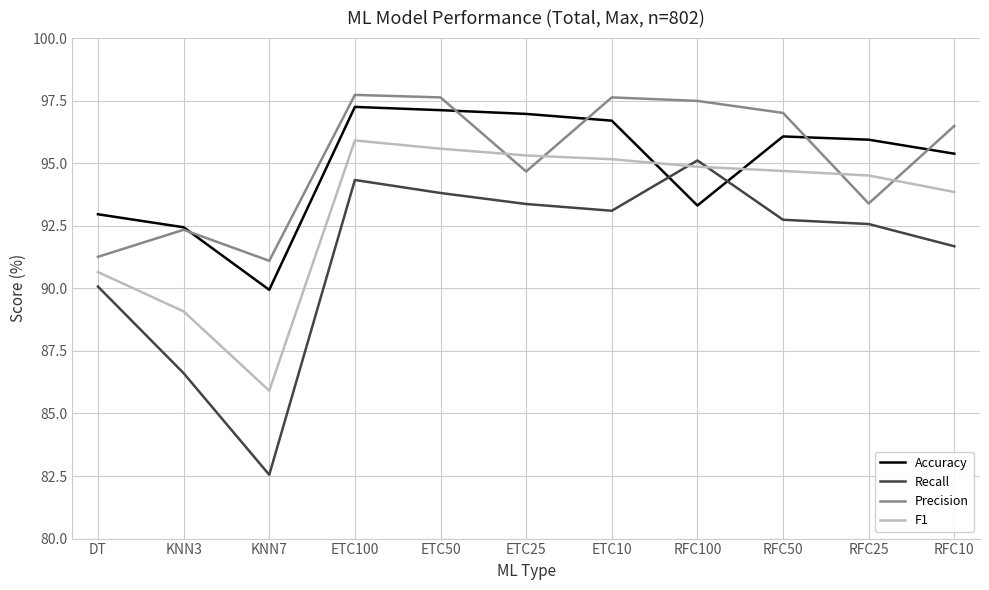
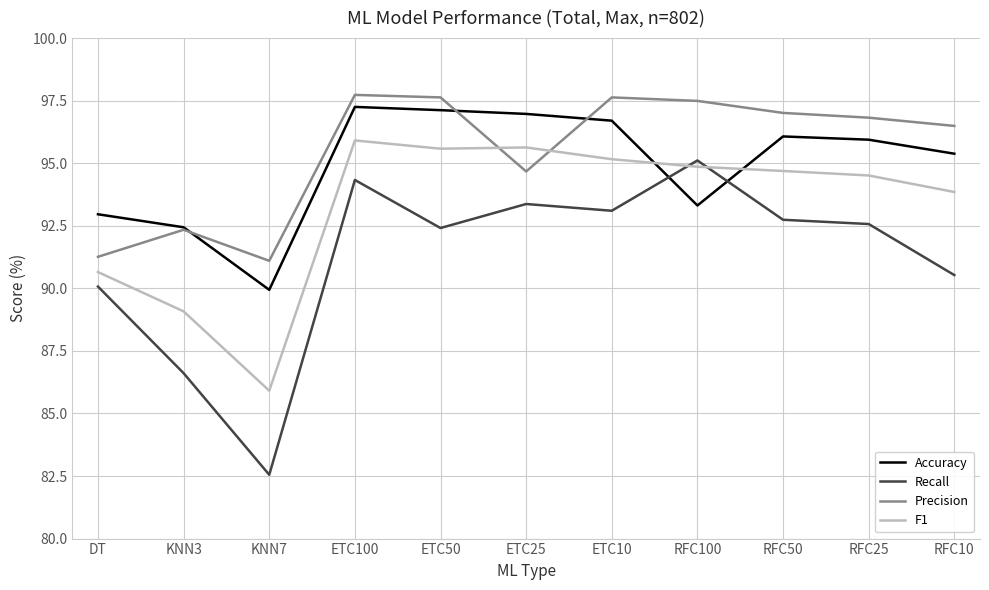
Recall, ETC50: 93.8 -> 92.4
F1, ETC25: 95.3 -> 95.6
Precision, RFC25: 93.4 -> 96.8
Recall, RFC10: 91.7 -> 90.5
